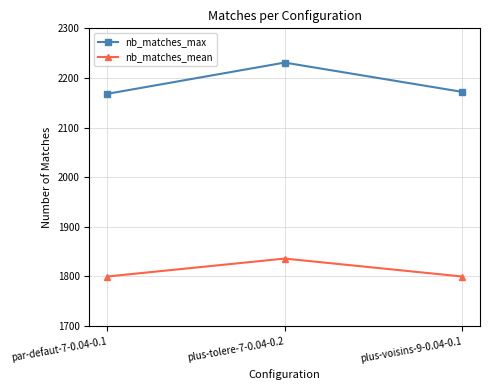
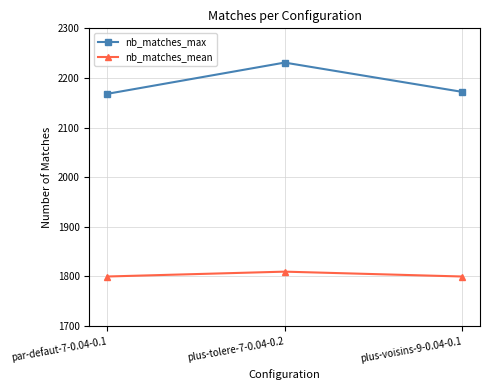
nb_matches_mean, plus-tolere-7-0.04-0.2: 1840 -> 1810
